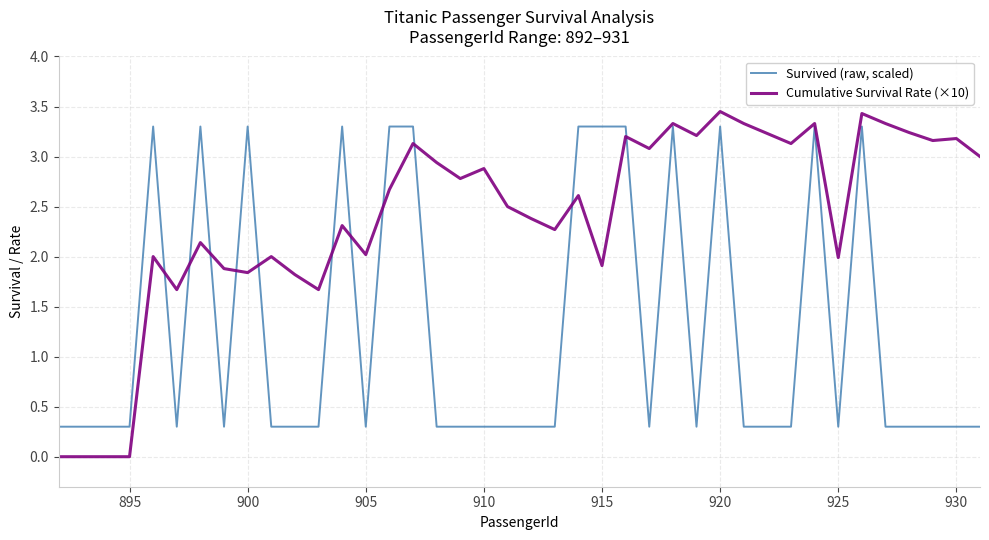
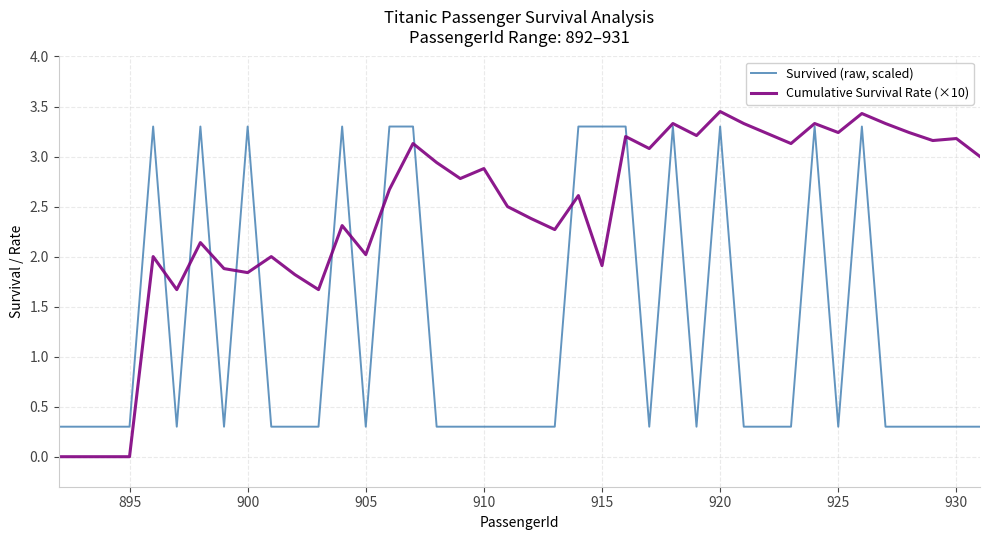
Cumulative Survival Rate (×10), 925: 1.99 -> 3.24
